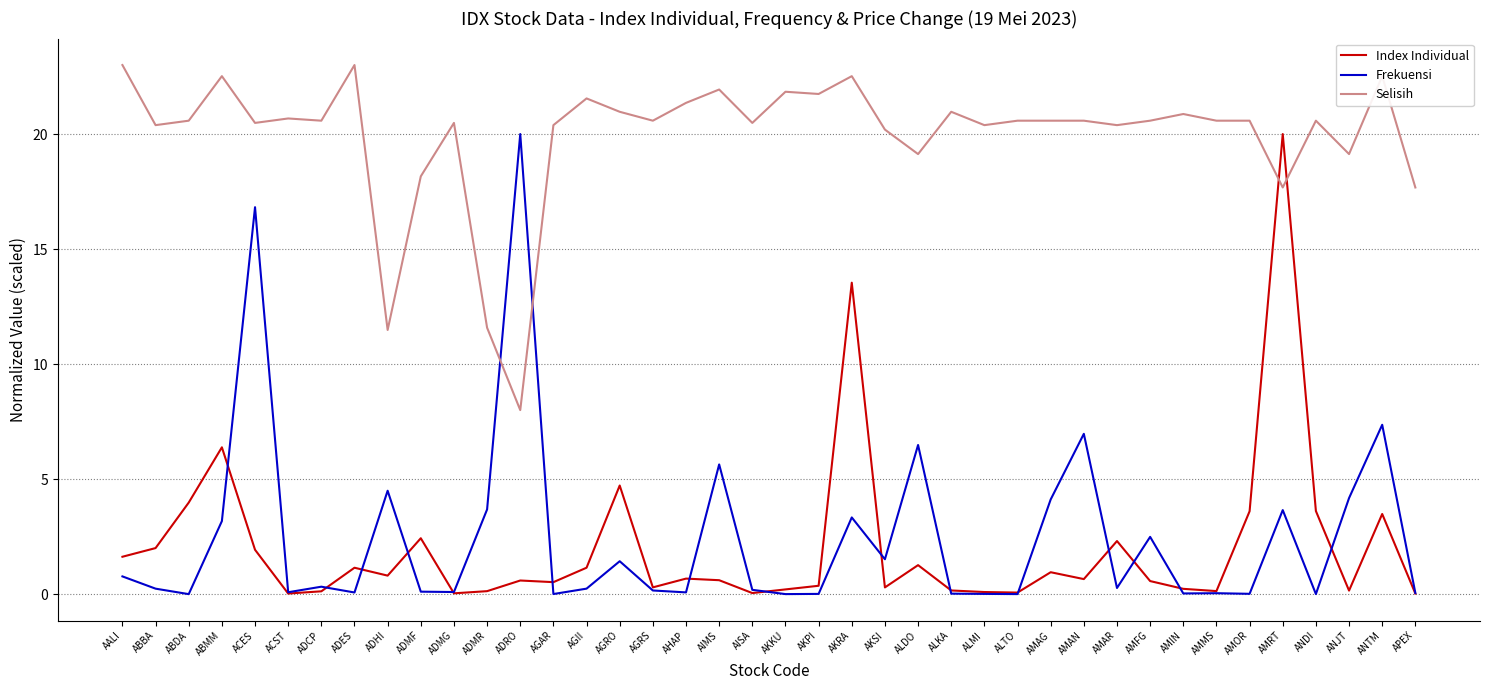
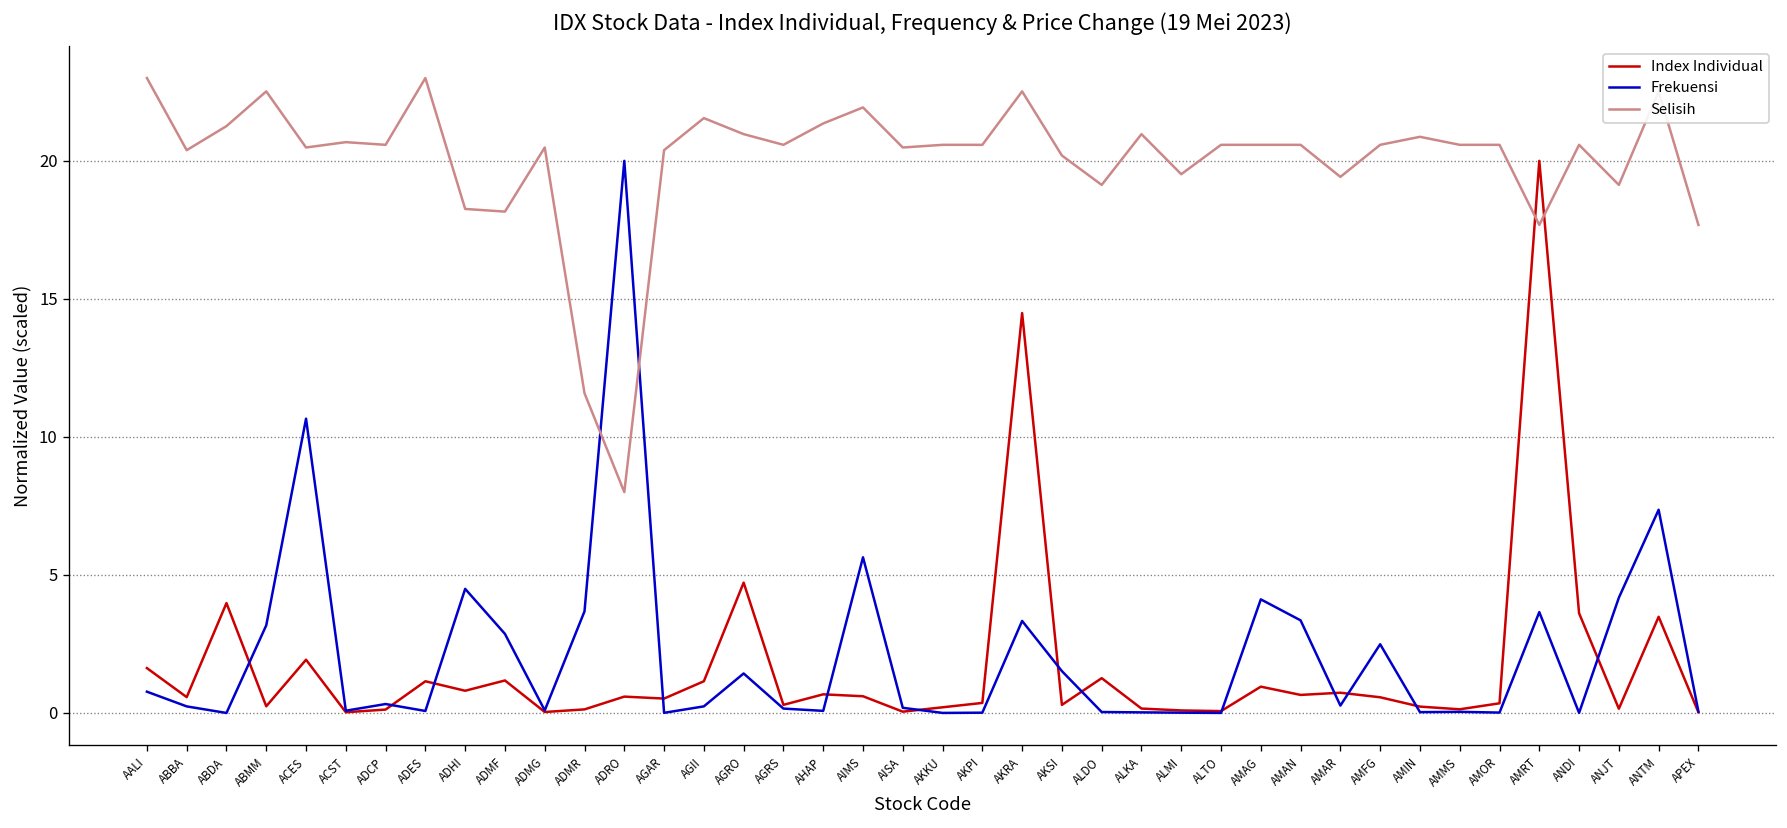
Index Individual, ABBA: 2.0 -> 0.6
Selisih, ABDA: 20.6 -> 21.3
Index Individual, ABMM: 6.4 -> 0.2
Frekuensi, ACES: 16.8 -> 10.7
Selisih, ADHI: 11.5 -> 18.3
Index Individual, ADMF: 2.4 -> 1.2
Frekuensi, ADMF: 0.1 -> 2.9
Selisih, AKKU: 21.8 -> 20.6
Selisih, AKPI: 21.7 -> 20.6
Index Individual, AKRA: 13.5 -> 14.5
Frekuensi, ALDO: 6.5 -> 0.0
Selisih, ALMI: 20.4 -> 19.5
Frekuensi, AMAN: 7.0 -> 3.4
Index Individual, AMAR: 2.3 -> 0.7
Selisih, AMAR: 20.4 -> 19.4
Index Individual, AMOR: 3.6 -> 0.4
